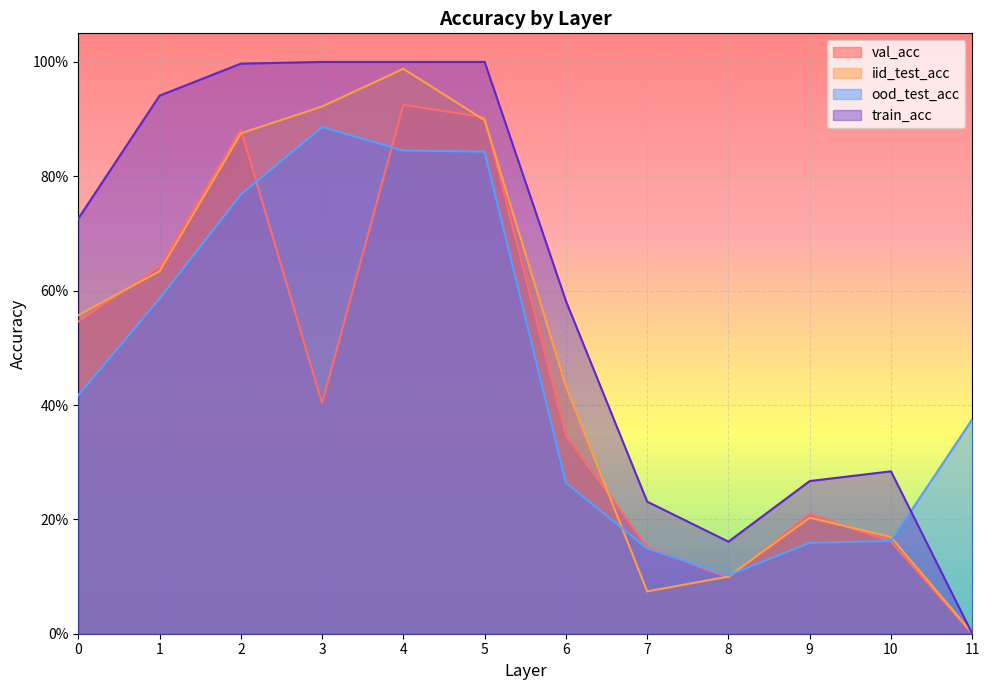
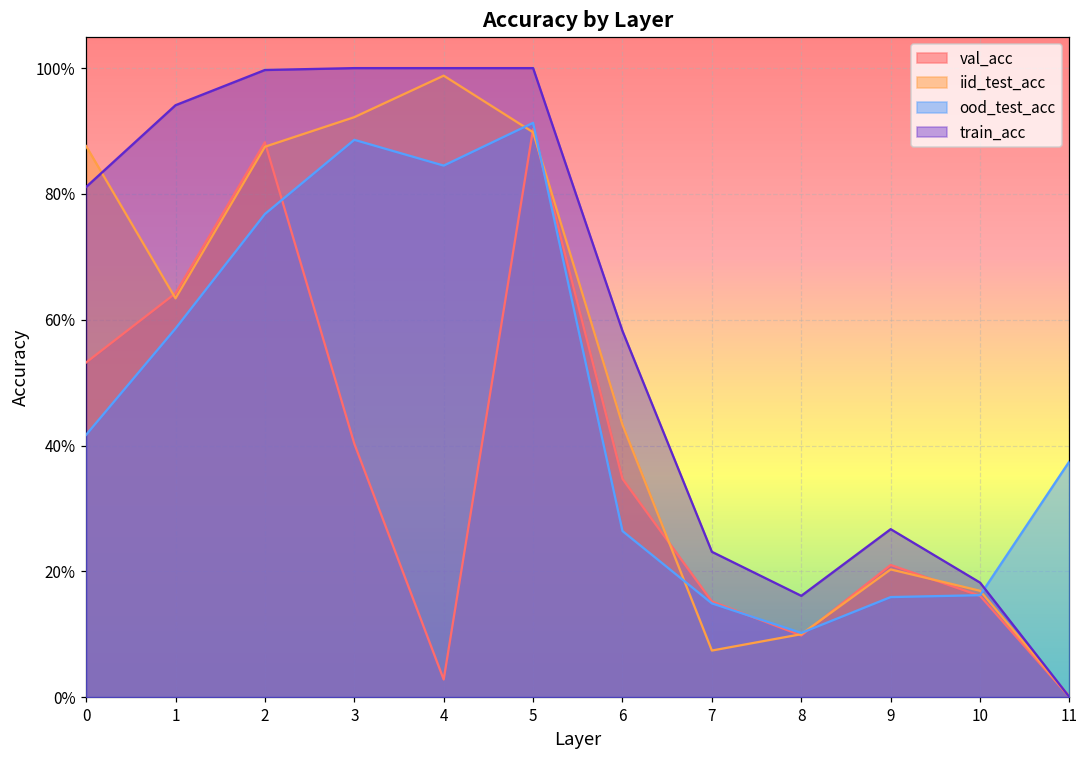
val_acc, 0: 55% -> 53%
iid_test_acc, 0: 56% -> 88%
train_acc, 0: 73% -> 81%
val_acc, 4: 93% -> 3%
ood_test_acc, 5: 84% -> 91%
train_acc, 10: 28% -> 18%
